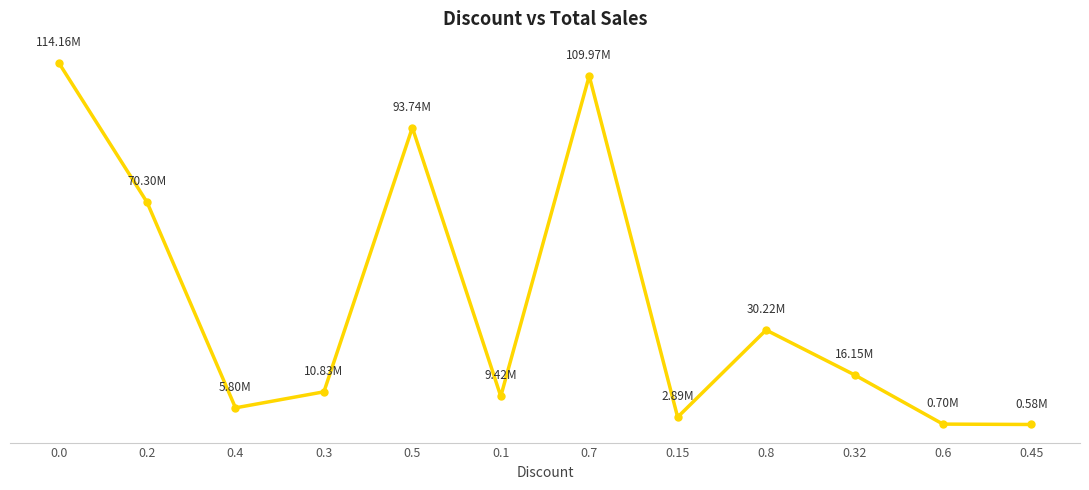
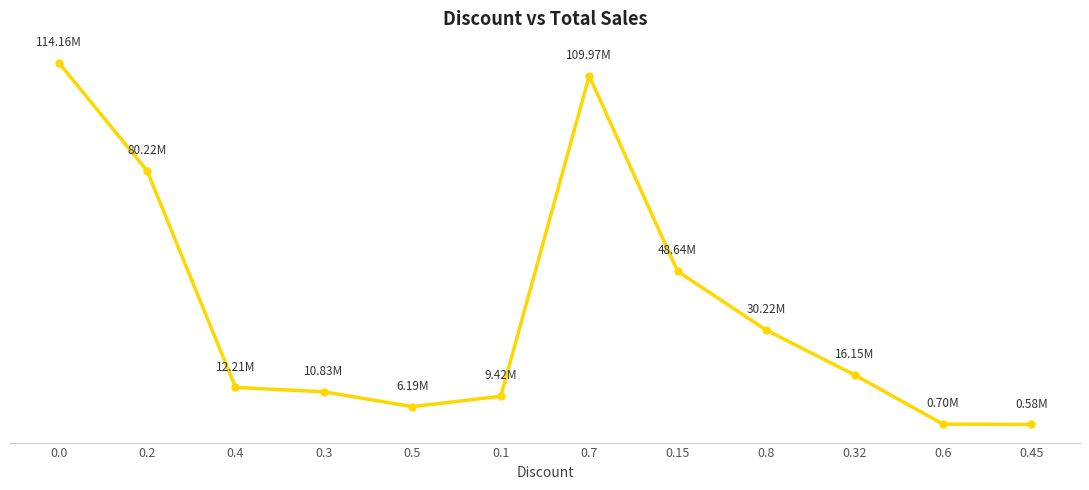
0.2: 70.30M -> 80.22M
0.4: 5.80M -> 12.21M
0.5: 93.74M -> 6.19M
0.15: 2.89M -> 48.64M
